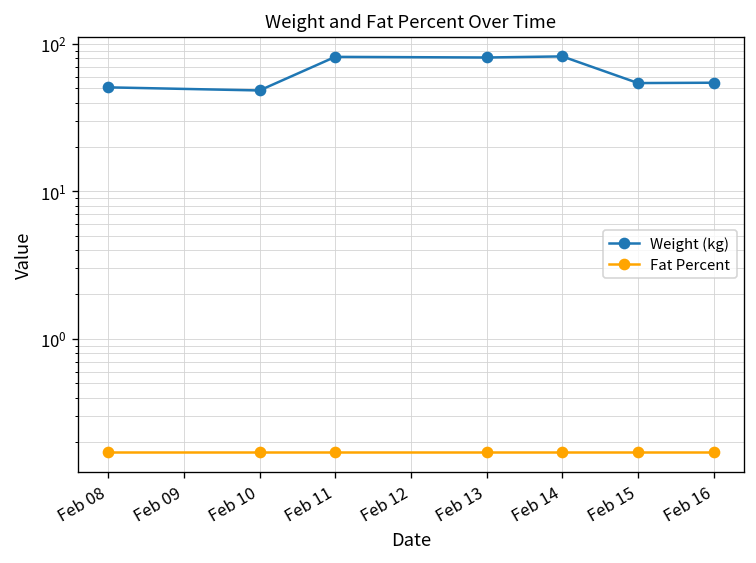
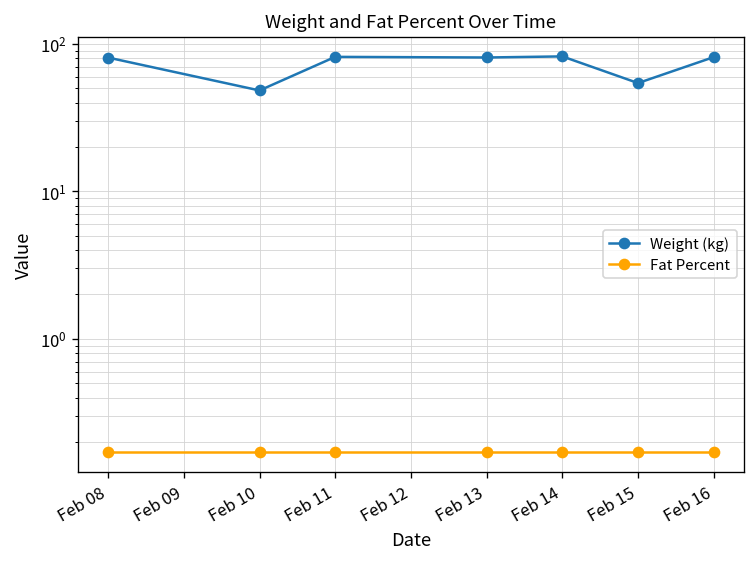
Weight (kg), Feb 08: 51 -> 80
Weight (kg), Feb 16: 50 -> 80
